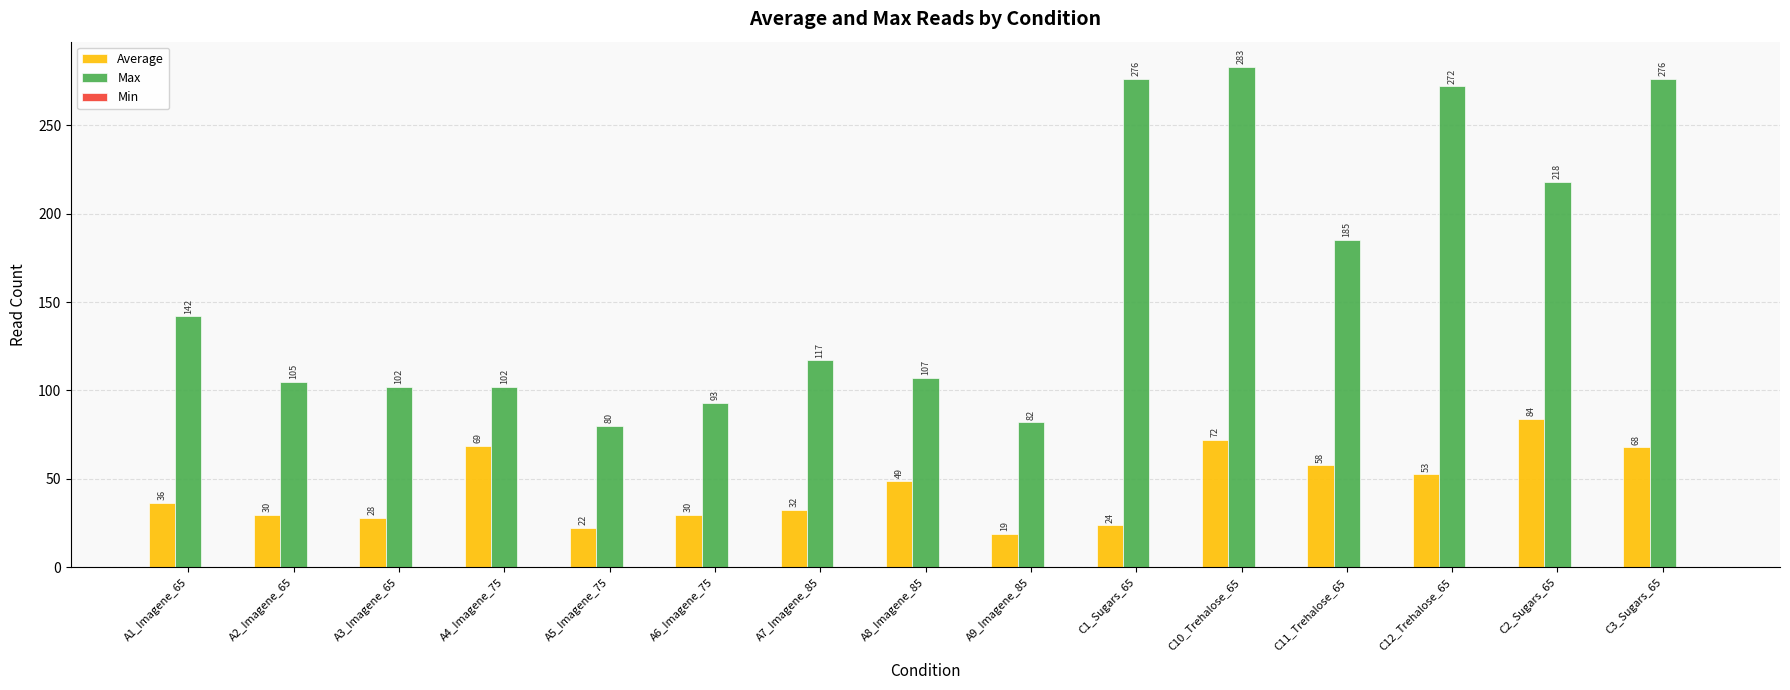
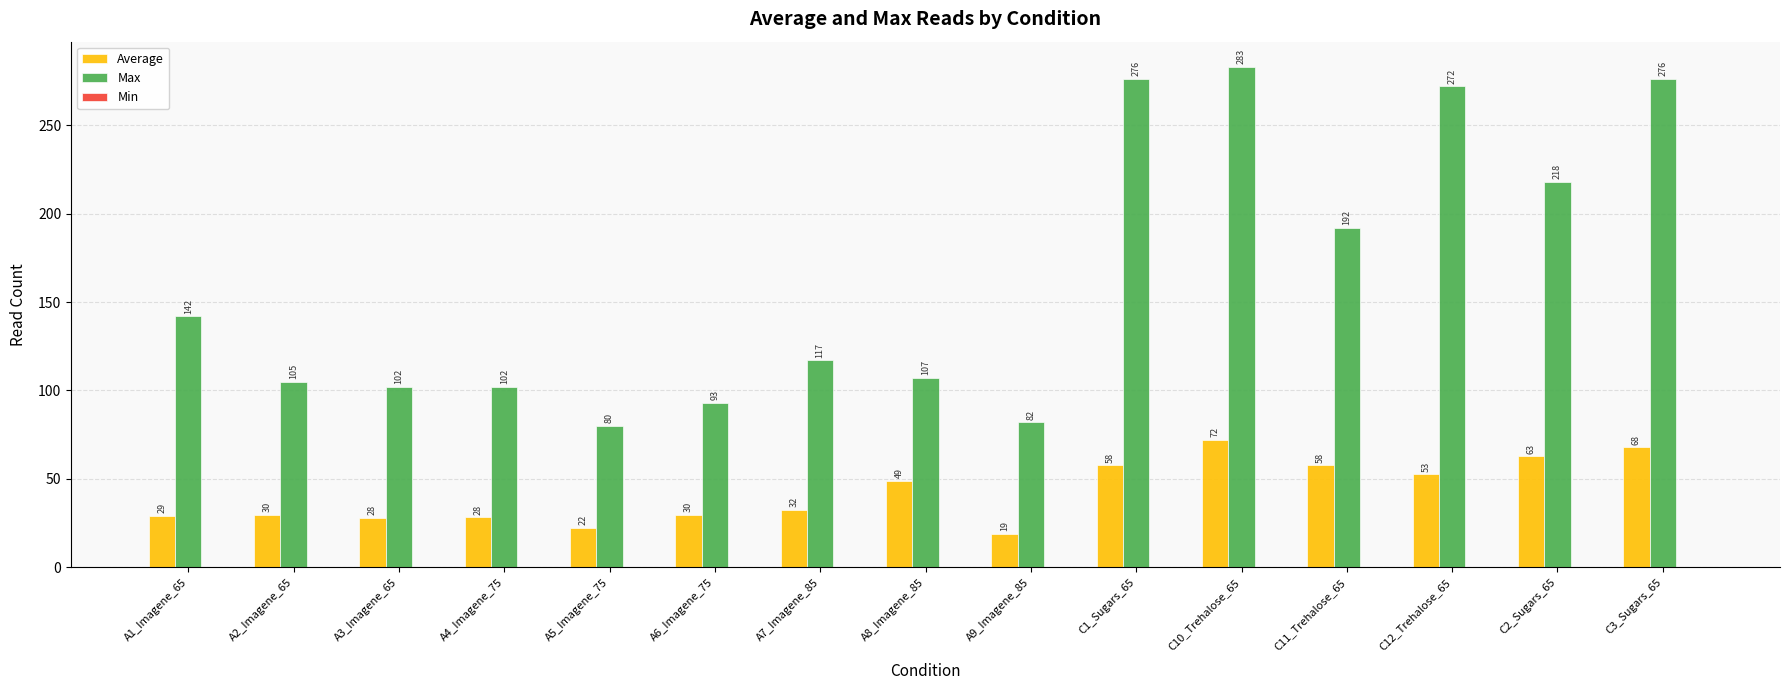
Average, A1_Imagene_65: 36 -> 29
Average, A4_Imagene_75: 69 -> 28
Average, C1_Sugars_65: 24 -> 58
Max, C11_Trehalose_65: 185 -> 192
Average, C2_Sugars_65: 84 -> 63
